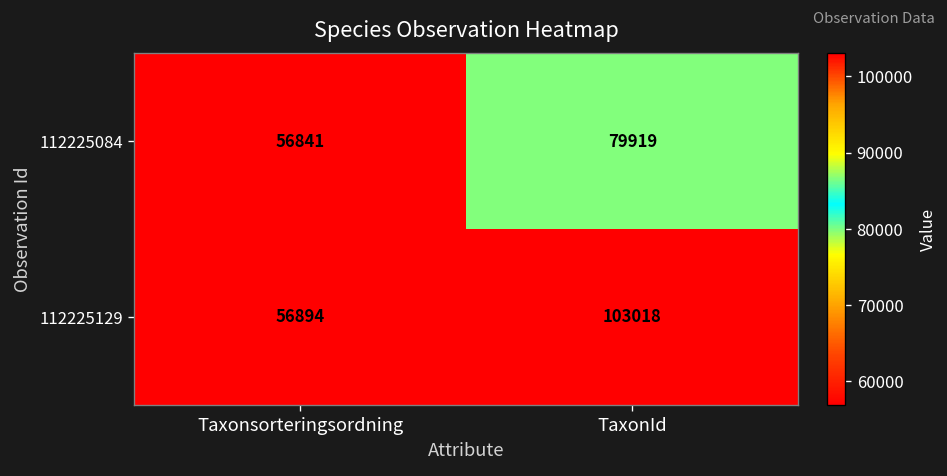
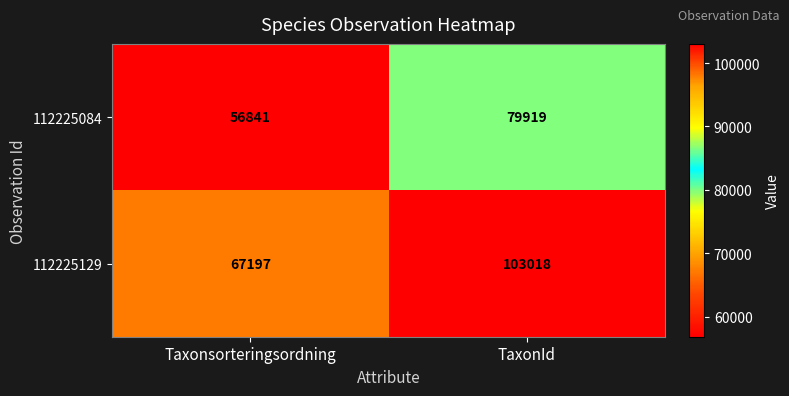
112225129, Taxonsorteringsordning: 56894 -> 67197
